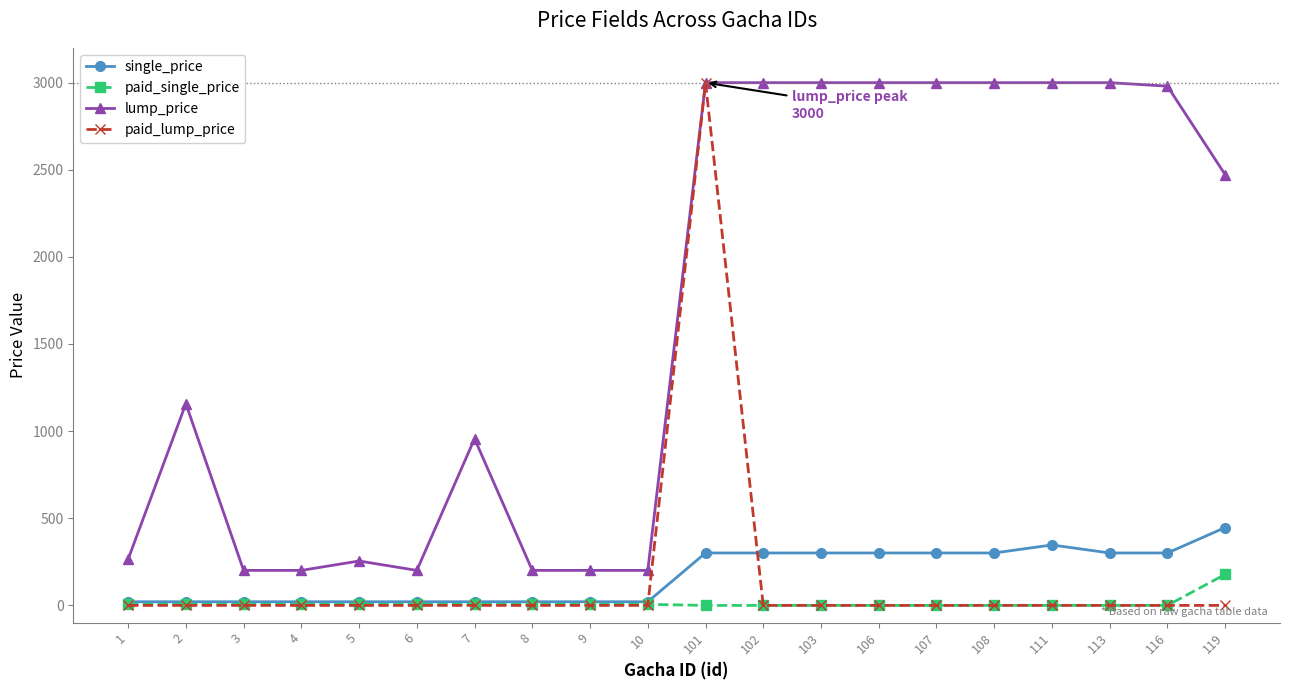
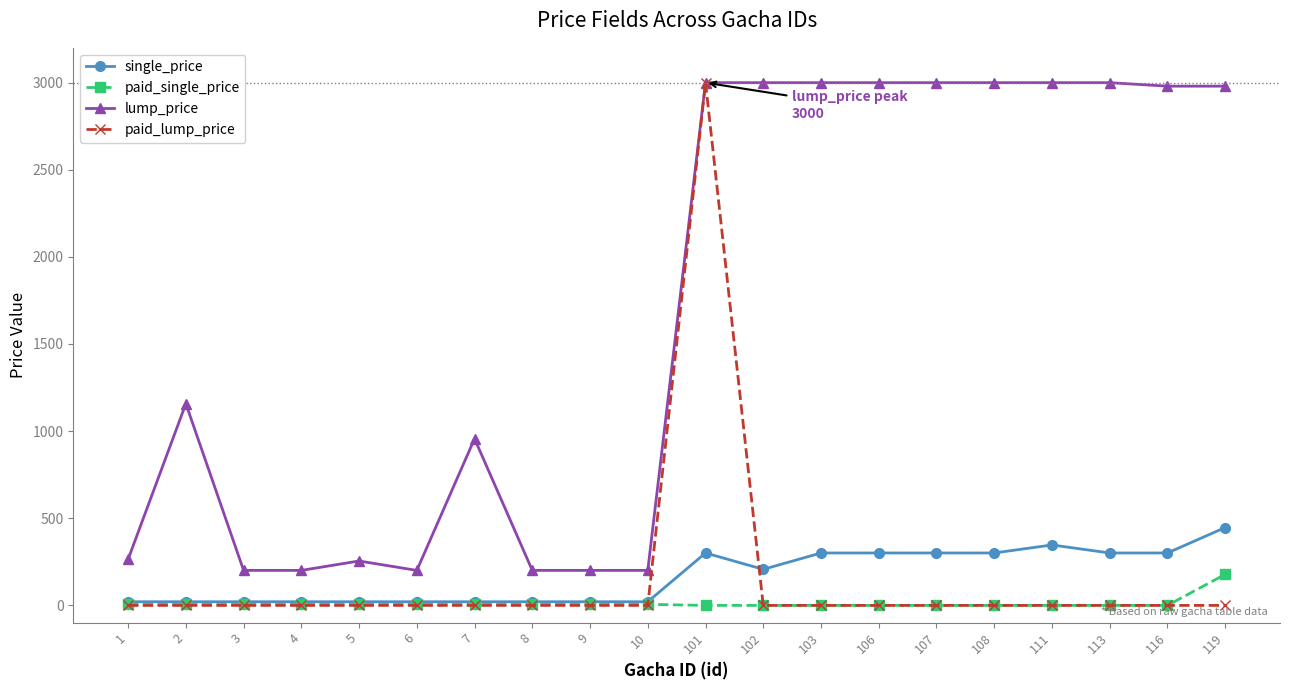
single_price, 102: 300 -> 210
lump_price, 119: 2470 -> 2980
